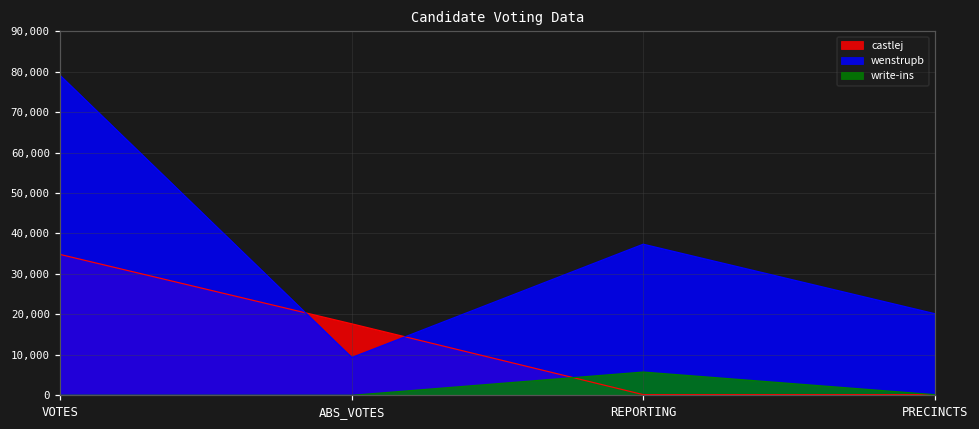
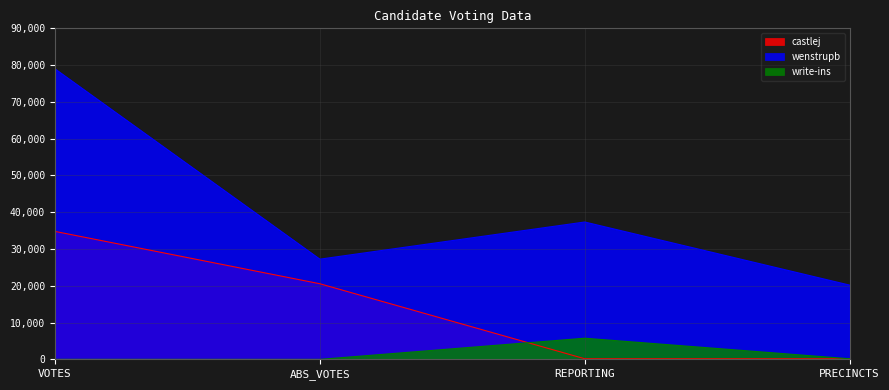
castlej, ABS_VOTES: 18,000 -> 21,000
wenstrupb, ABS_VOTES: 9,000 -> 27,000
